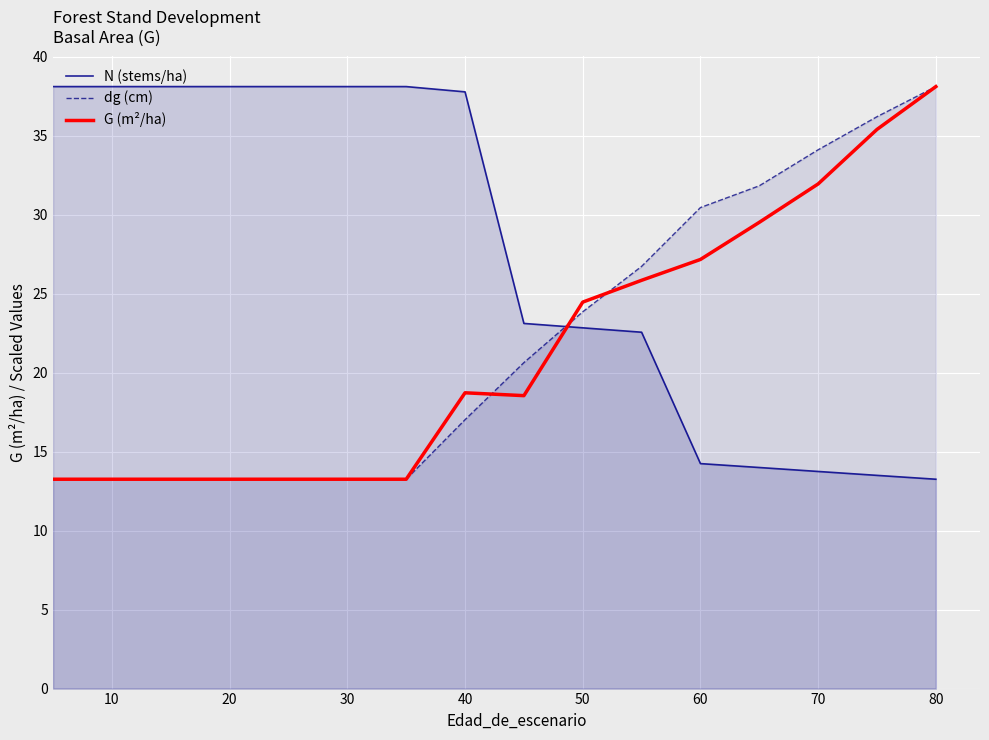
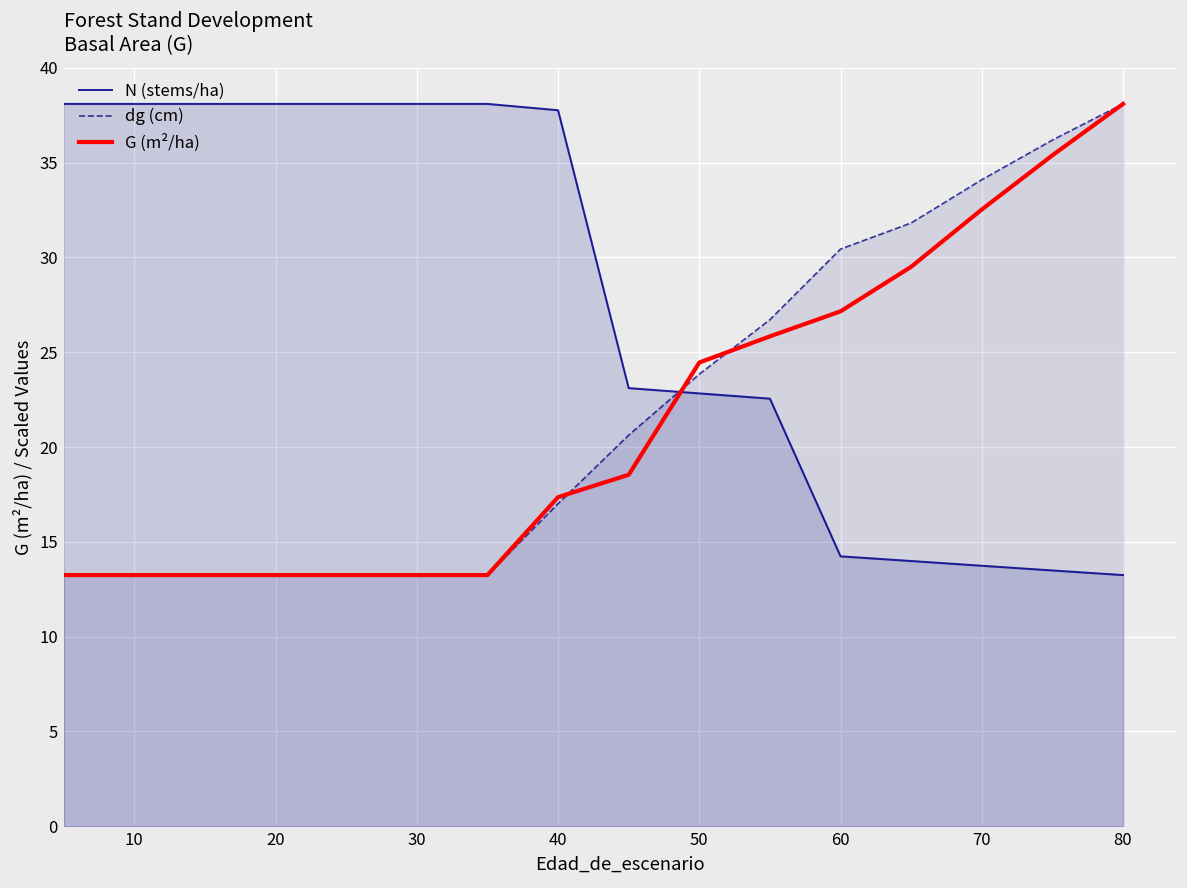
G (m²/ha), 40: 18.7 -> 17.4
G (m²/ha), 70: 31.9 -> 32.5
